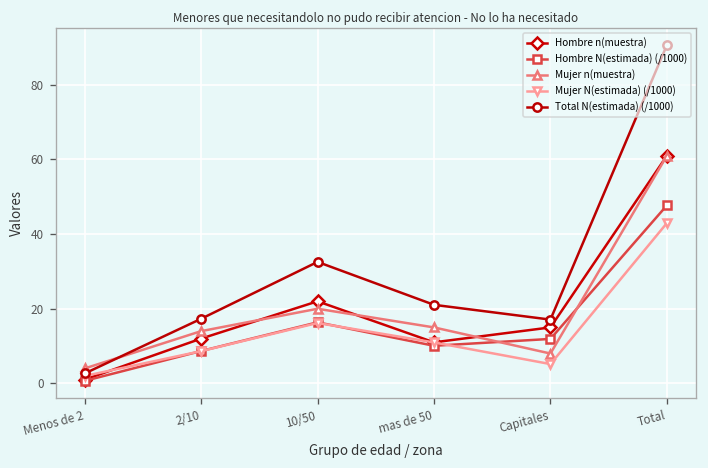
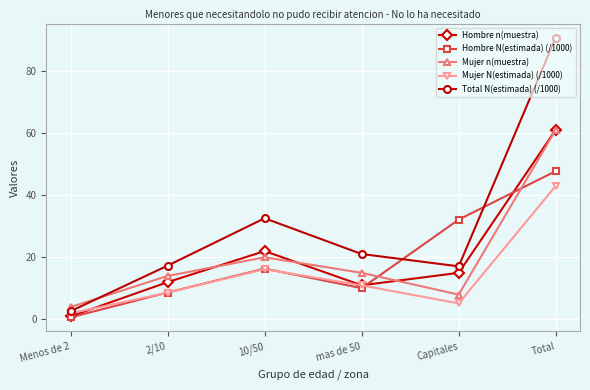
Hombre N(estimada) (/1000), Capitales: 12 -> 32
